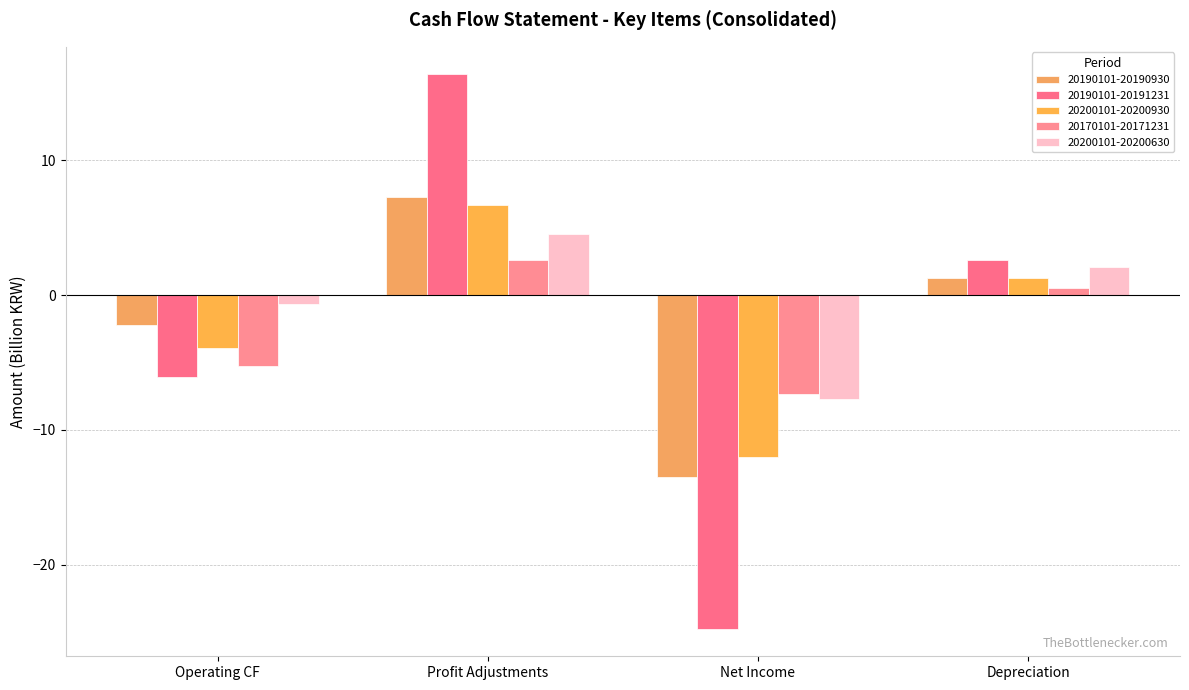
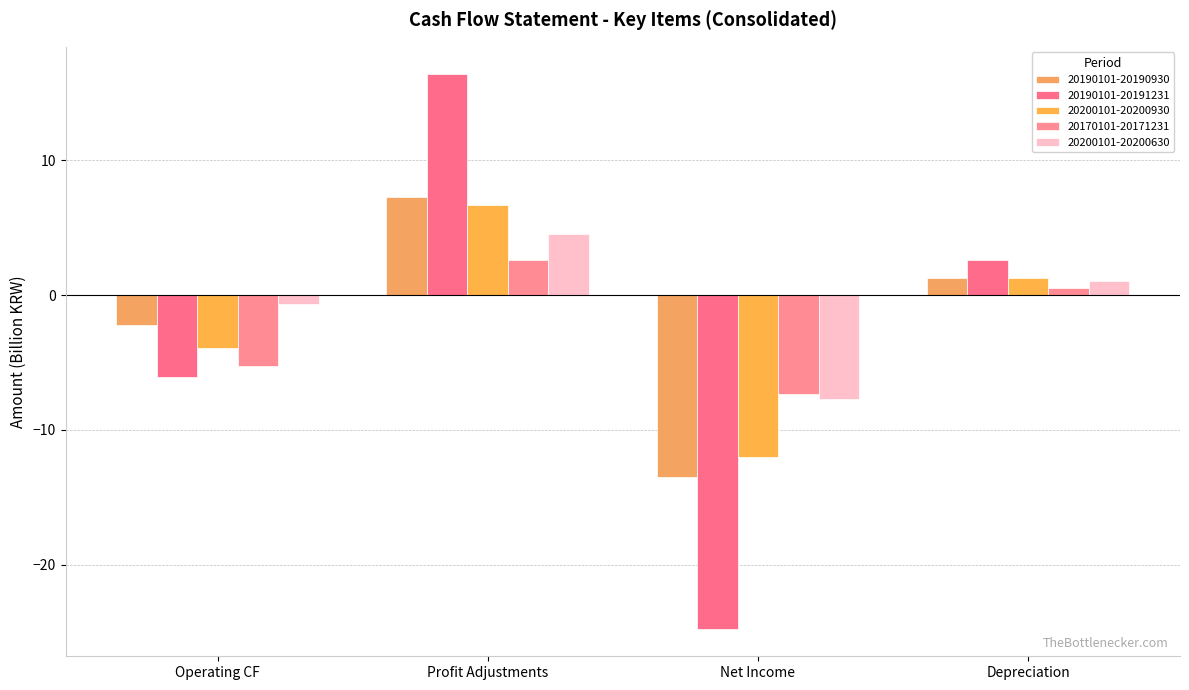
20200101-20200630, Depreciation: 2.1 -> 1.1
